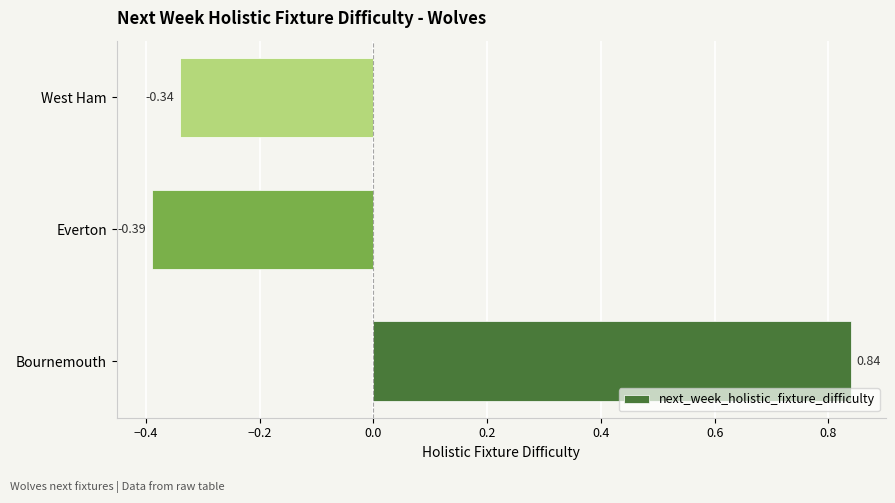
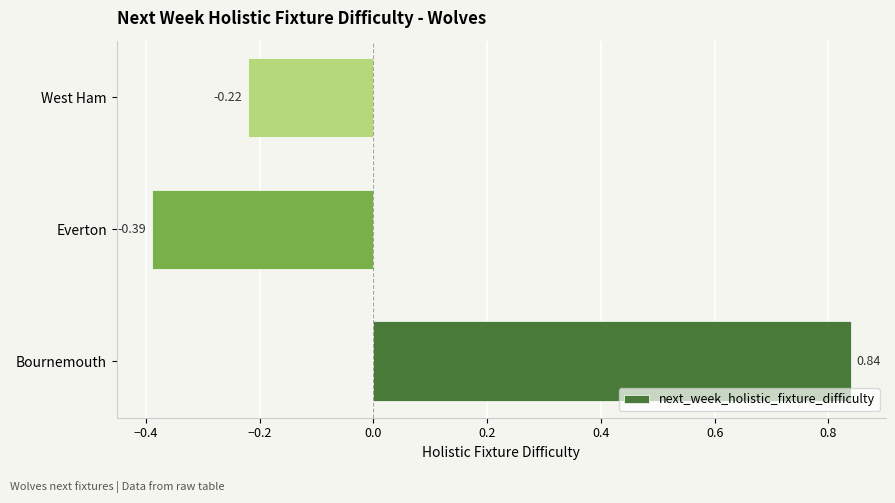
West Ham: -0.34 -> -0.22
